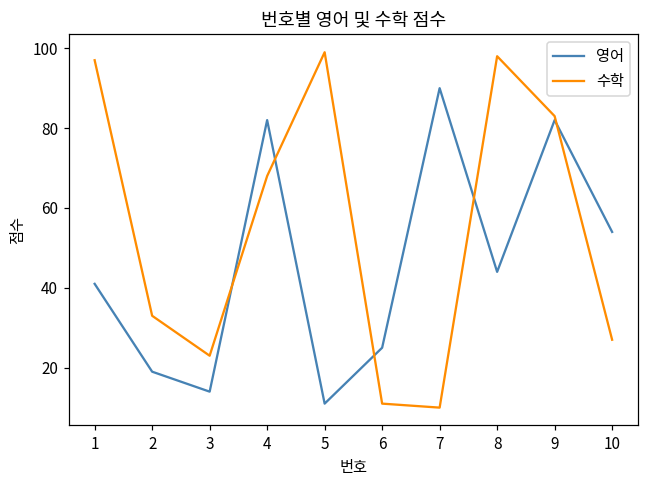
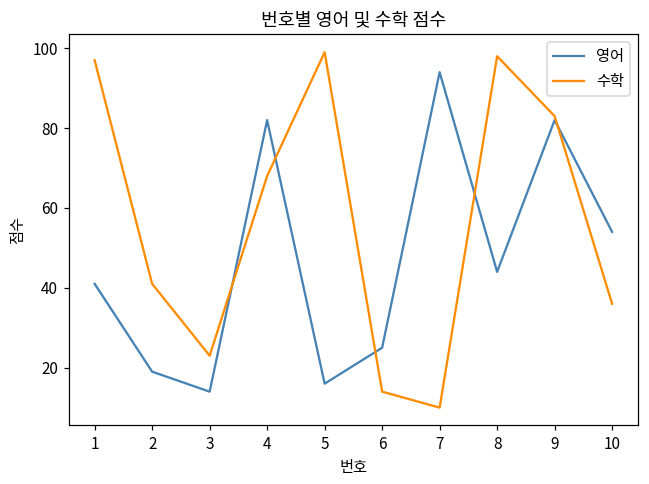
수학, 2: 33 -> 41
영어, 5: 11 -> 16
수학, 6: 11 -> 14
영어, 7: 90 -> 94
수학, 10: 27 -> 36
